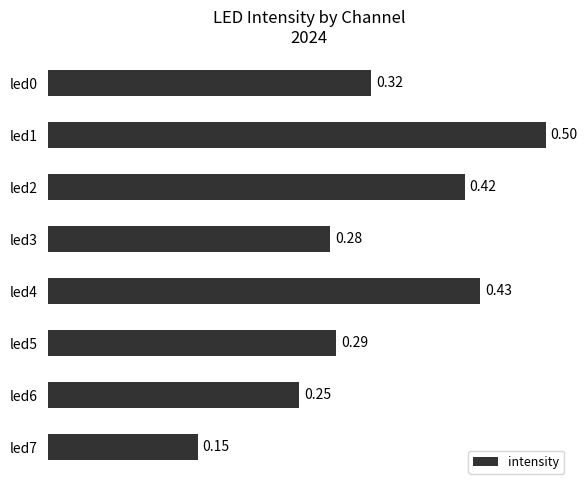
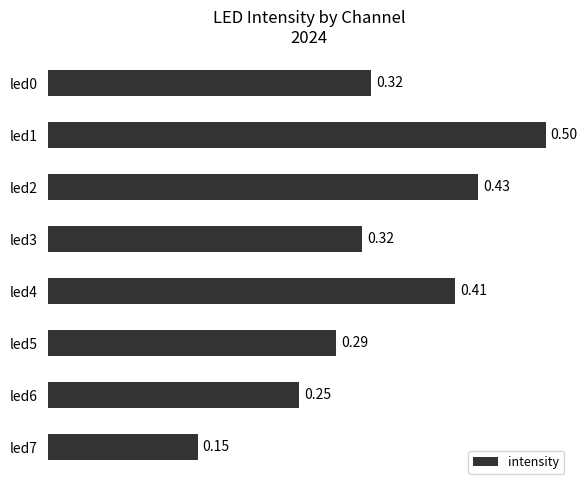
led2: 0.42 -> 0.43
led3: 0.28 -> 0.32
led4: 0.43 -> 0.41
